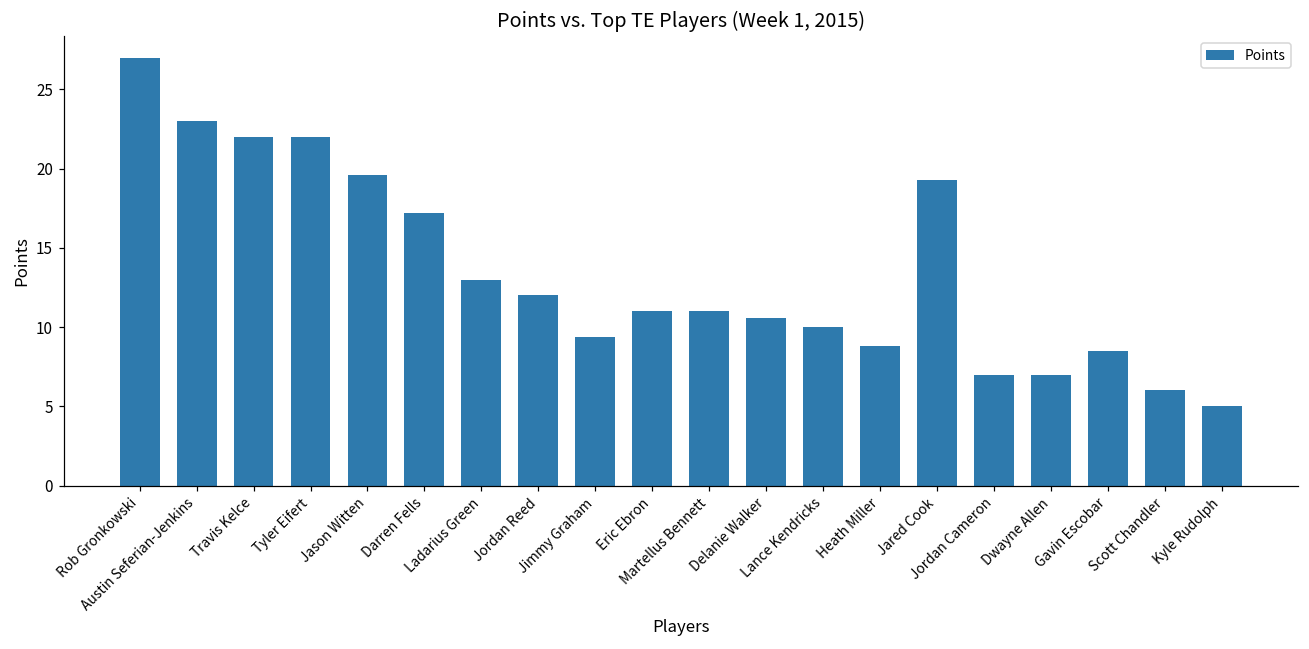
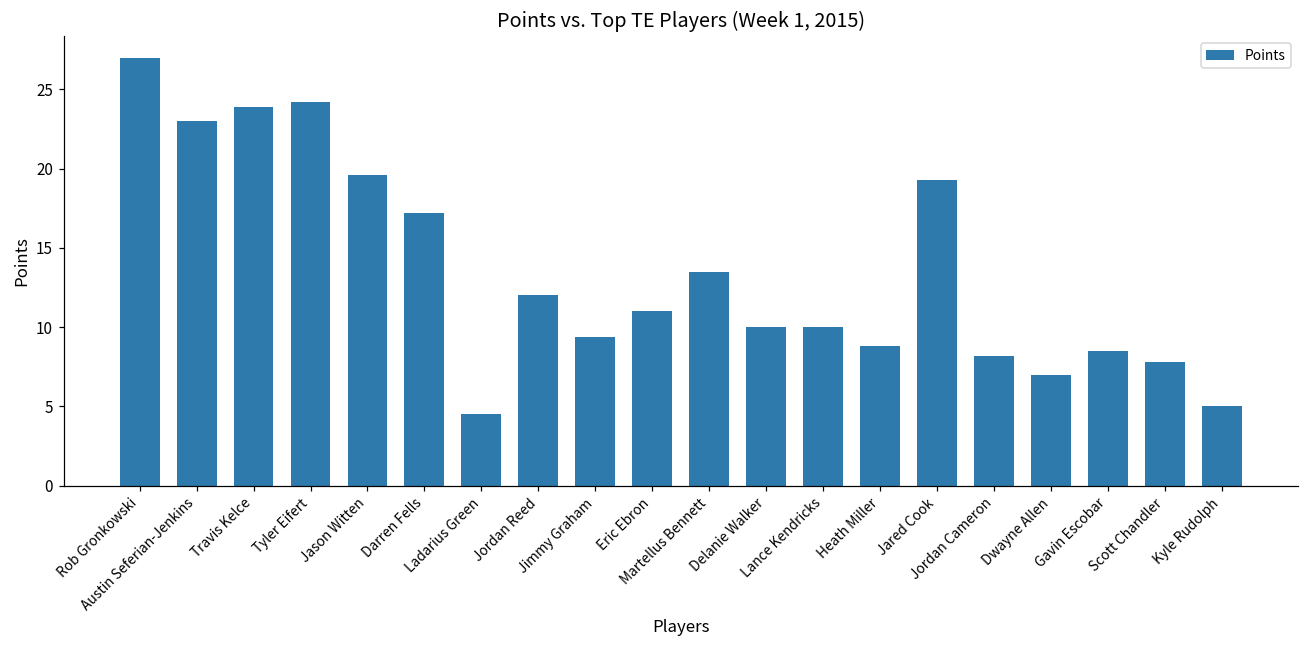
Travis Kelce: 22.0 -> 23.9
Tyler Eifert: 22.0 -> 24.2
Ladarius Green: 13.0 -> 4.5
Martellus Bennett: 11.0 -> 13.5
Delanie Walker: 10.6 -> 10.0
Jordan Cameron: 7.0 -> 8.2
Scott Chandler: 6.0 -> 7.8
